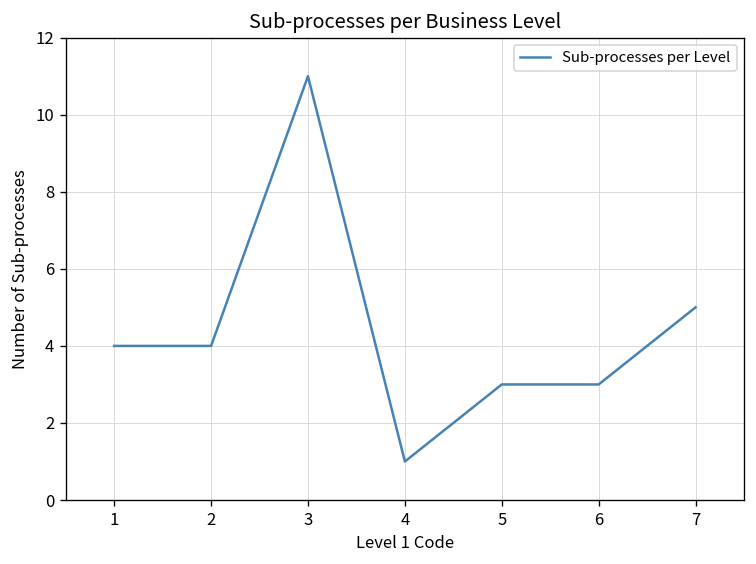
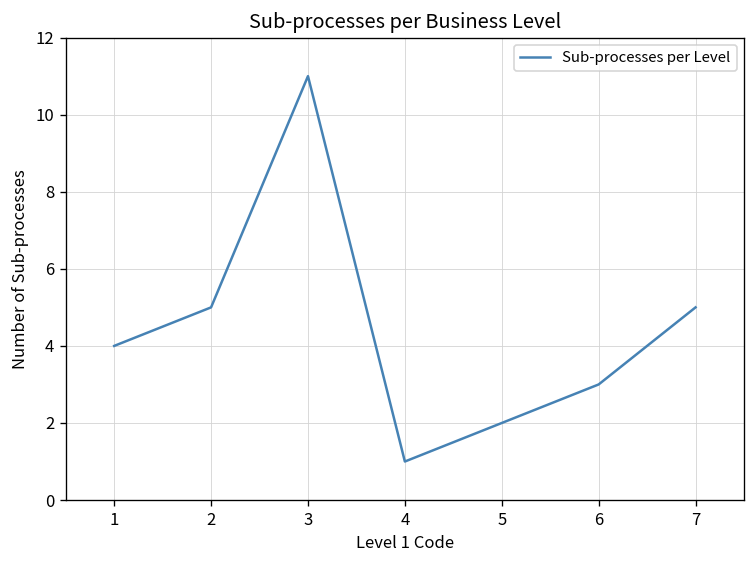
2: 4 -> 5
5: 3 -> 2
